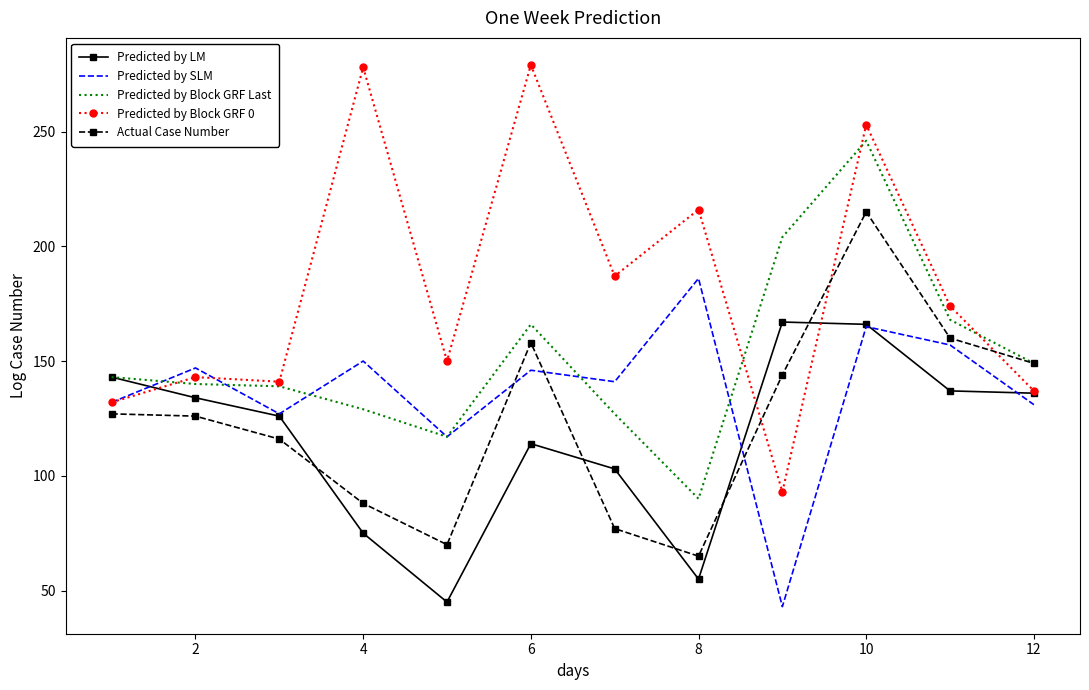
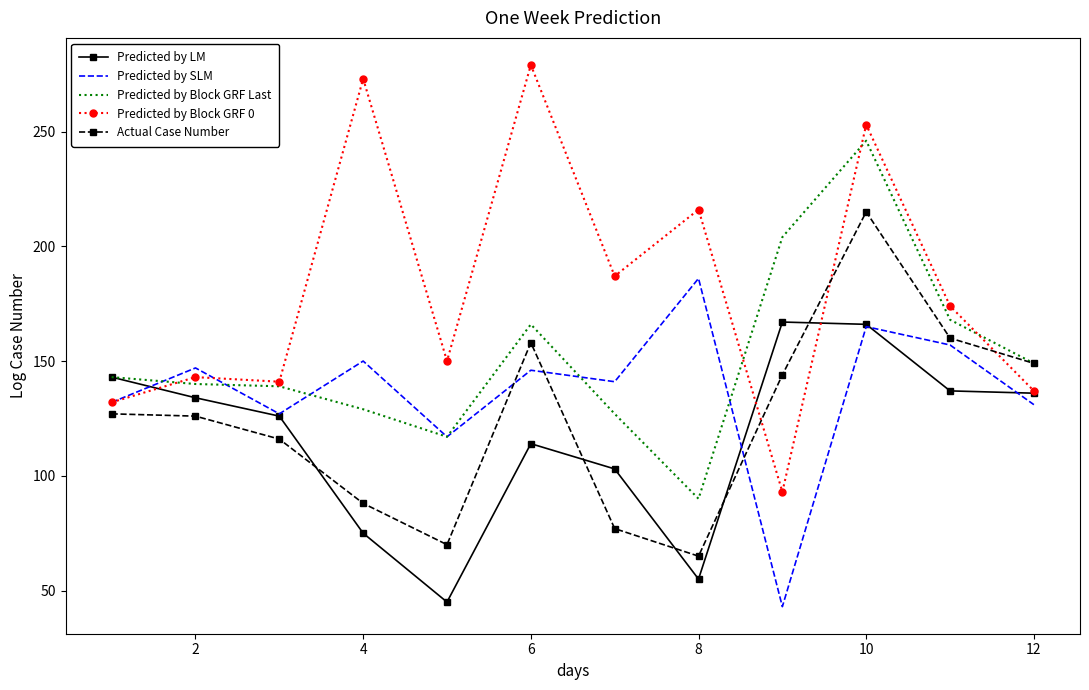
Predicted by Block GRF 0, 4: 278 -> 273
